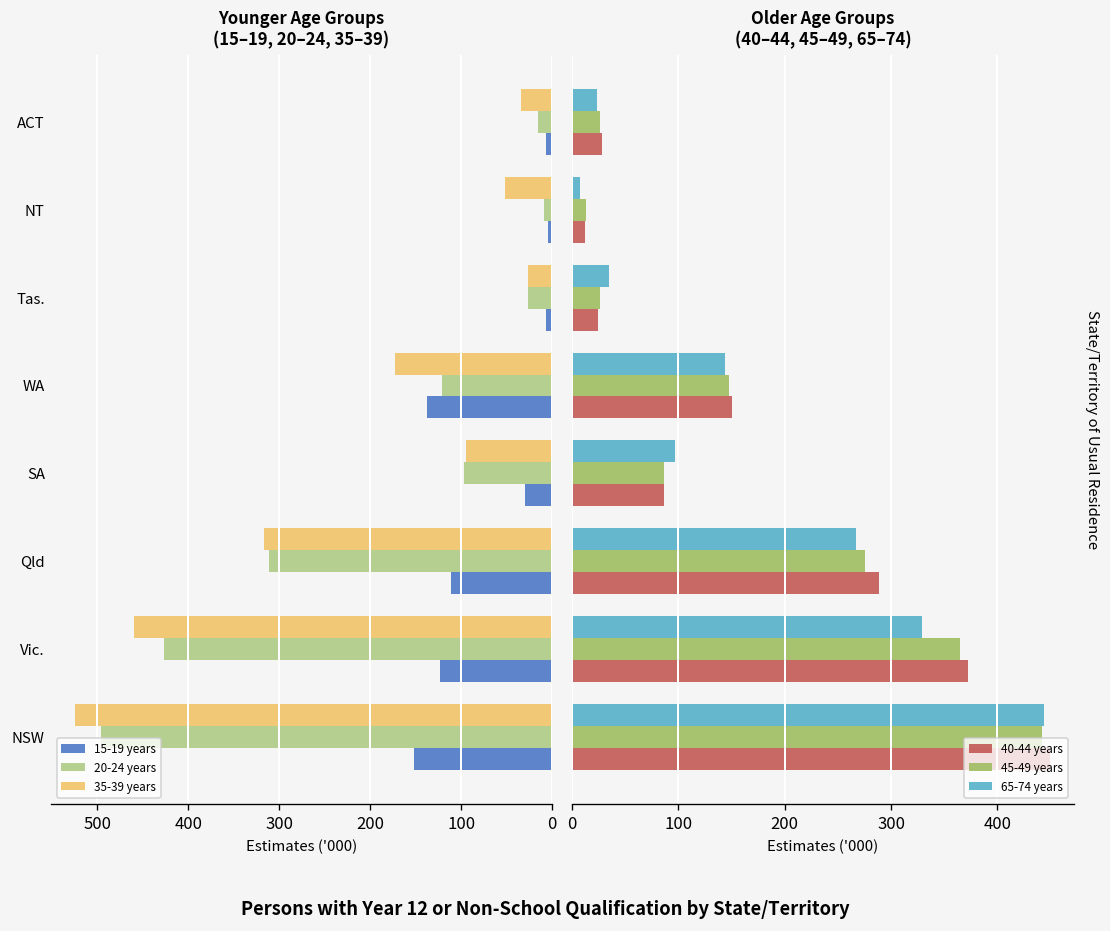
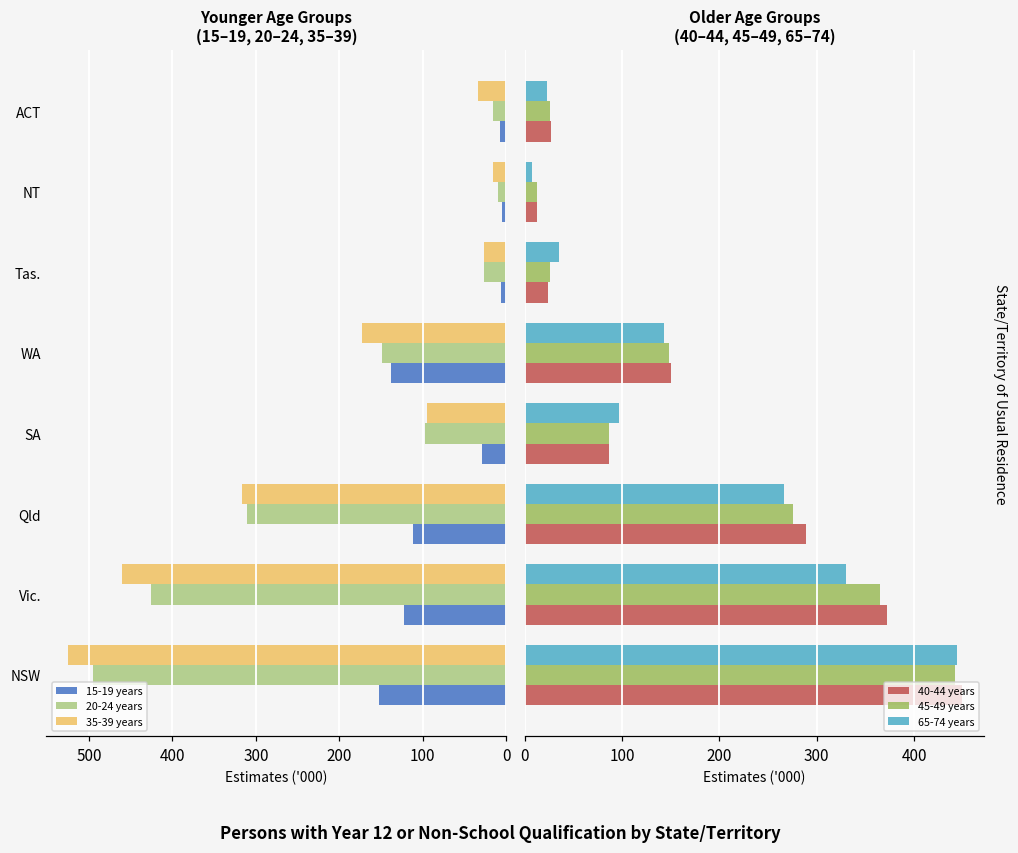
Younger Age Groups (15–19, 20–24, 35–39), 35-39 years, NT: 50 -> 20
Younger Age Groups (15–19, 20–24, 35–39), 20-24 years, WA: 120 -> 150
